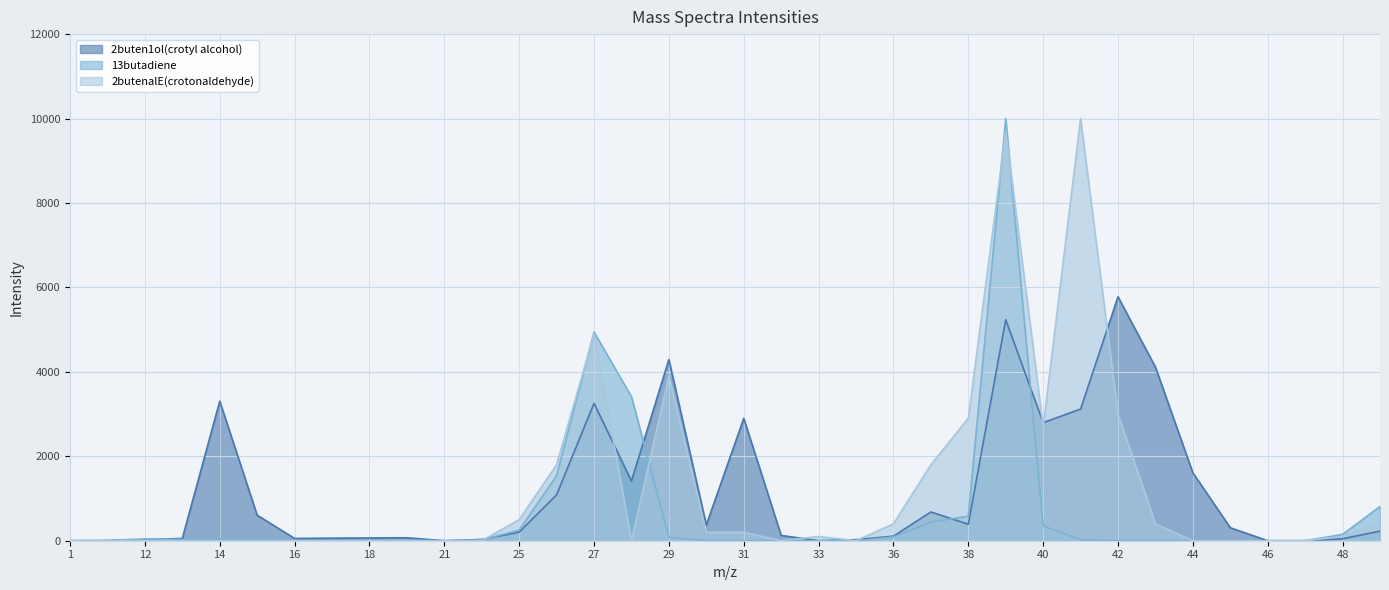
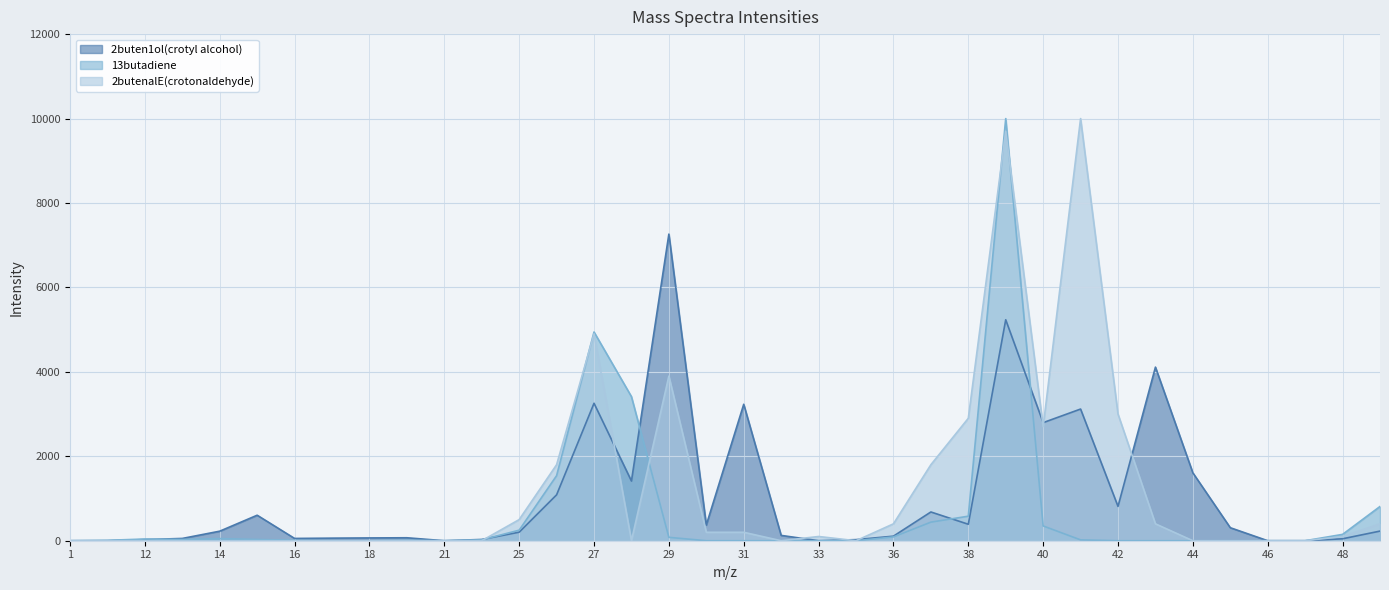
2buten1ol(crotyl alcohol), 14: 3300 -> 200
2buten1ol(crotyl alcohol), 29: 4300 -> 7300
2buten1ol(crotyl alcohol), 31: 2900 -> 3200
2buten1ol(crotyl alcohol), 42: 5800 -> 800
